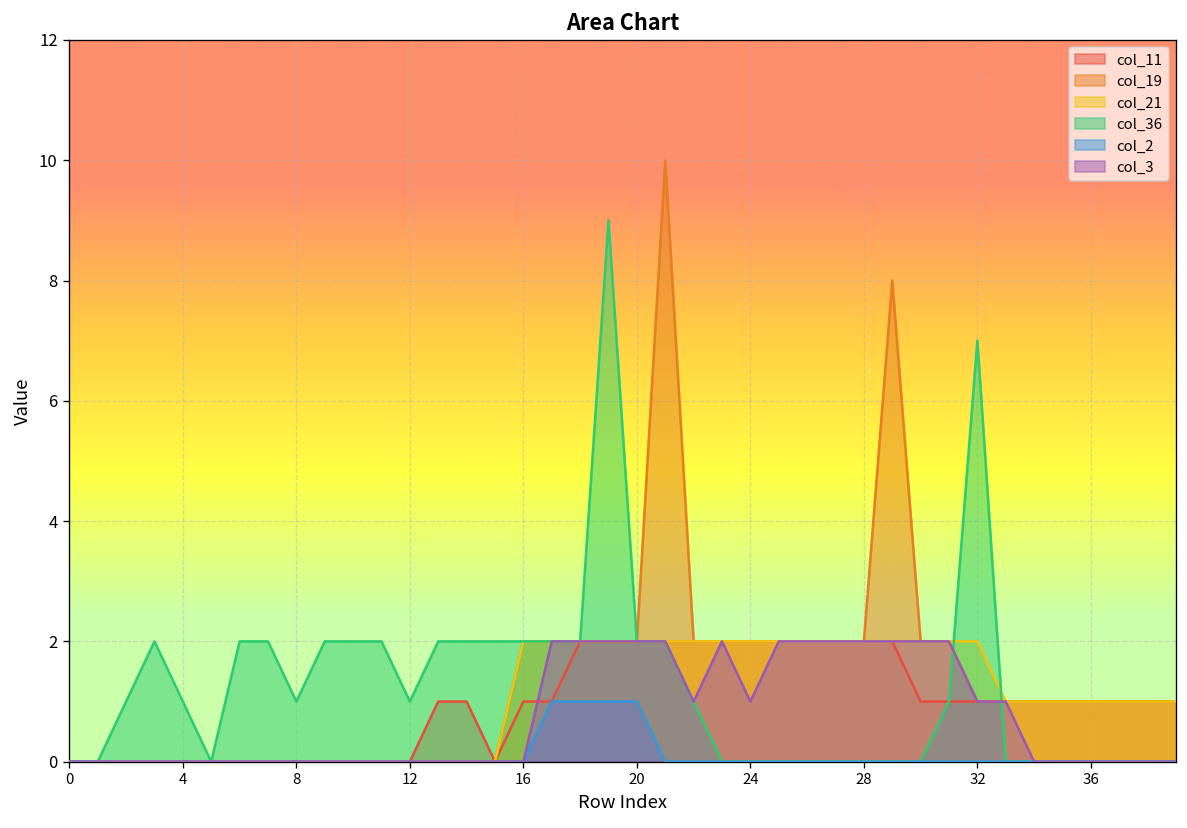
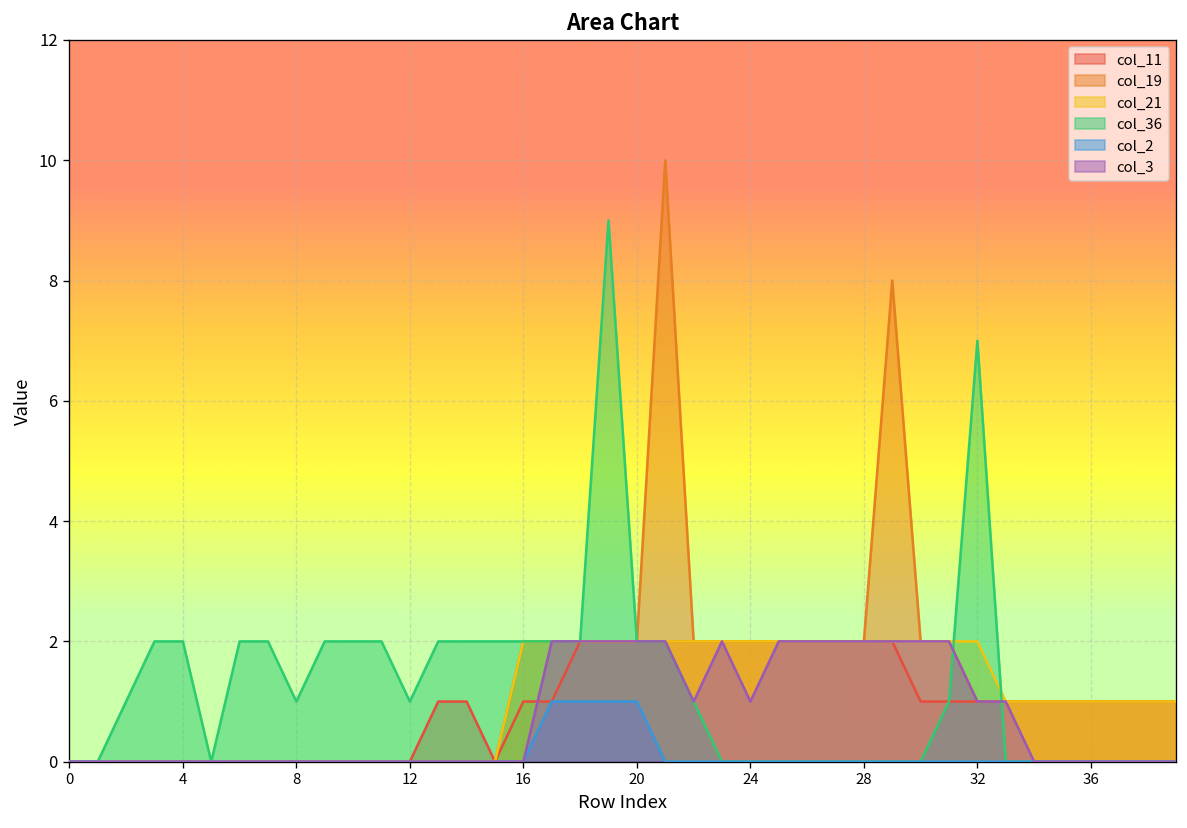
col_36, 4: 1 -> 2
